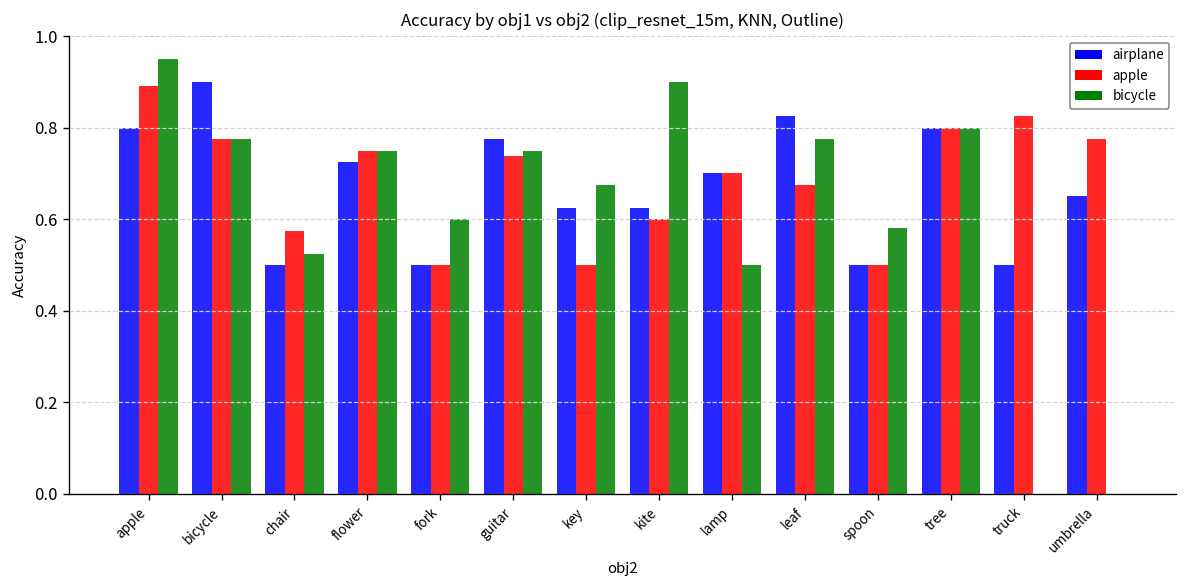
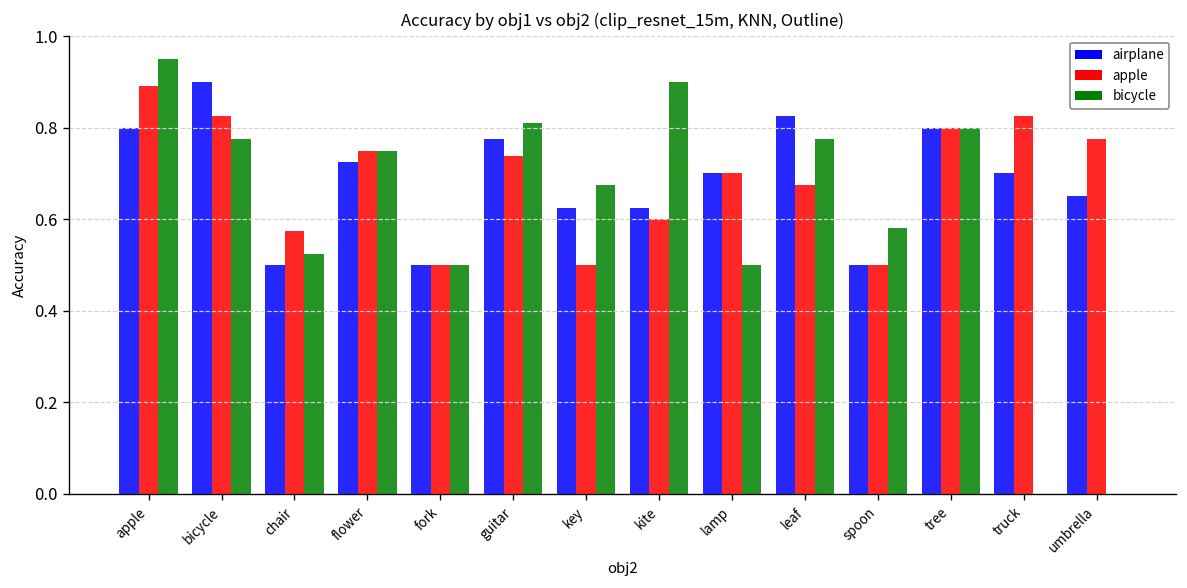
apple, bicycle: 0.78 -> 0.83
bicycle, fork: 0.6 -> 0.5
bicycle, guitar: 0.75 -> 0.81
airplane, truck: 0.5 -> 0.7
